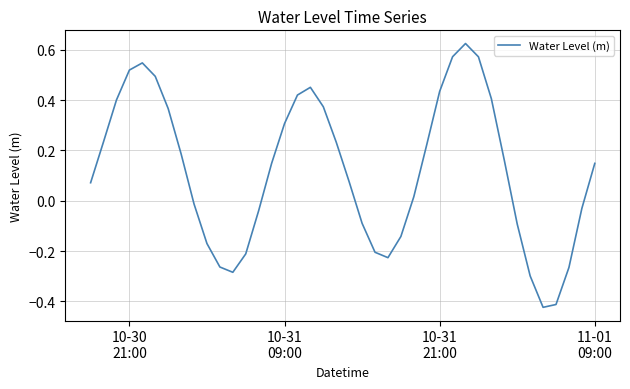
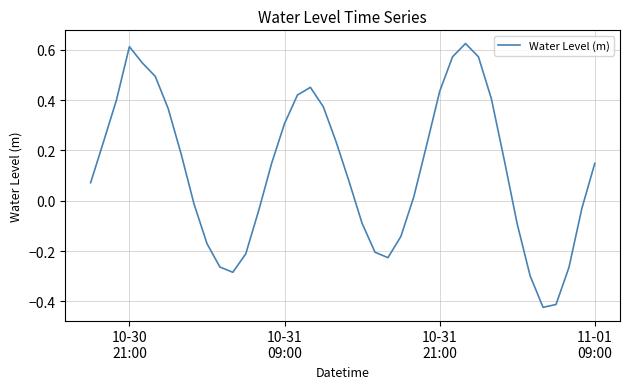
10-30 21:00: 0.52 -> 0.61
